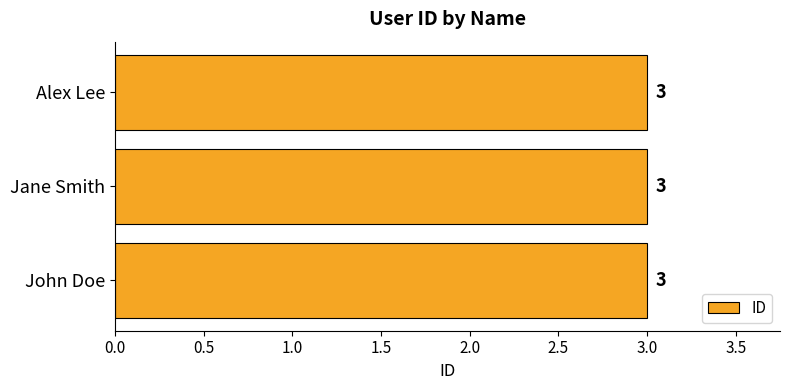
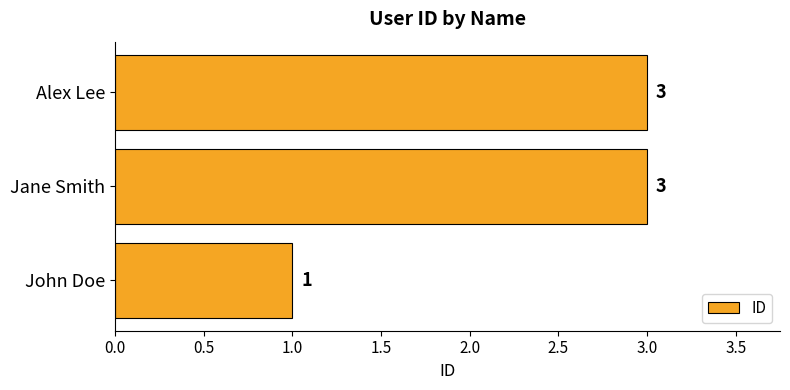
John Doe: 3 -> 1
